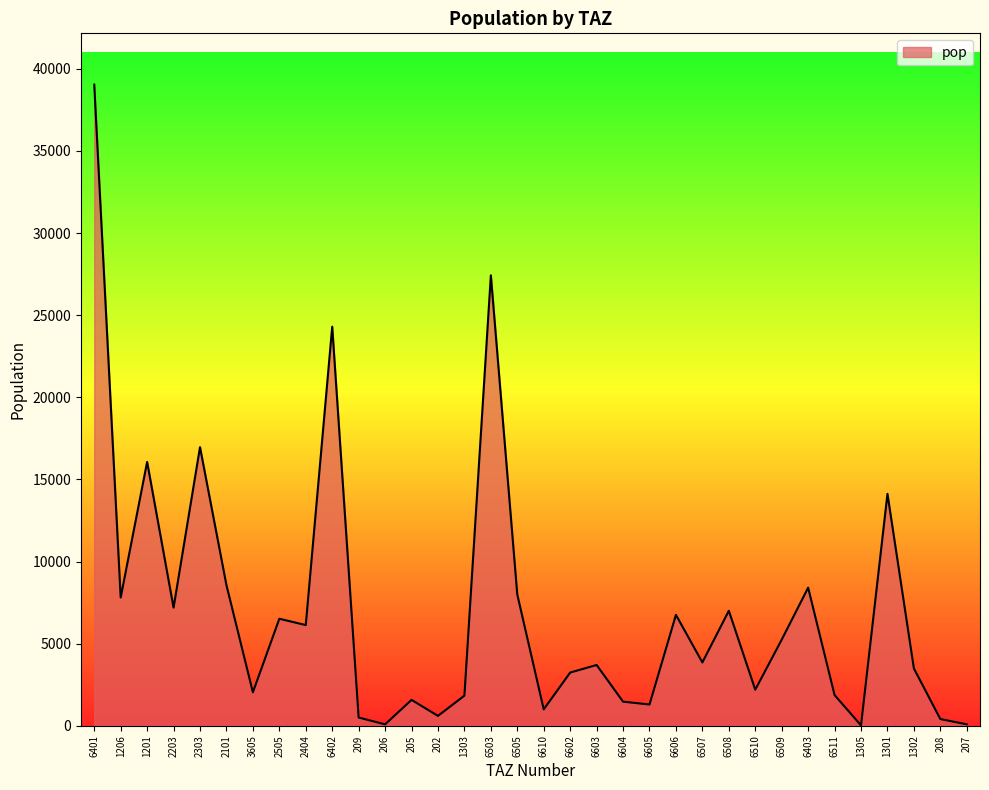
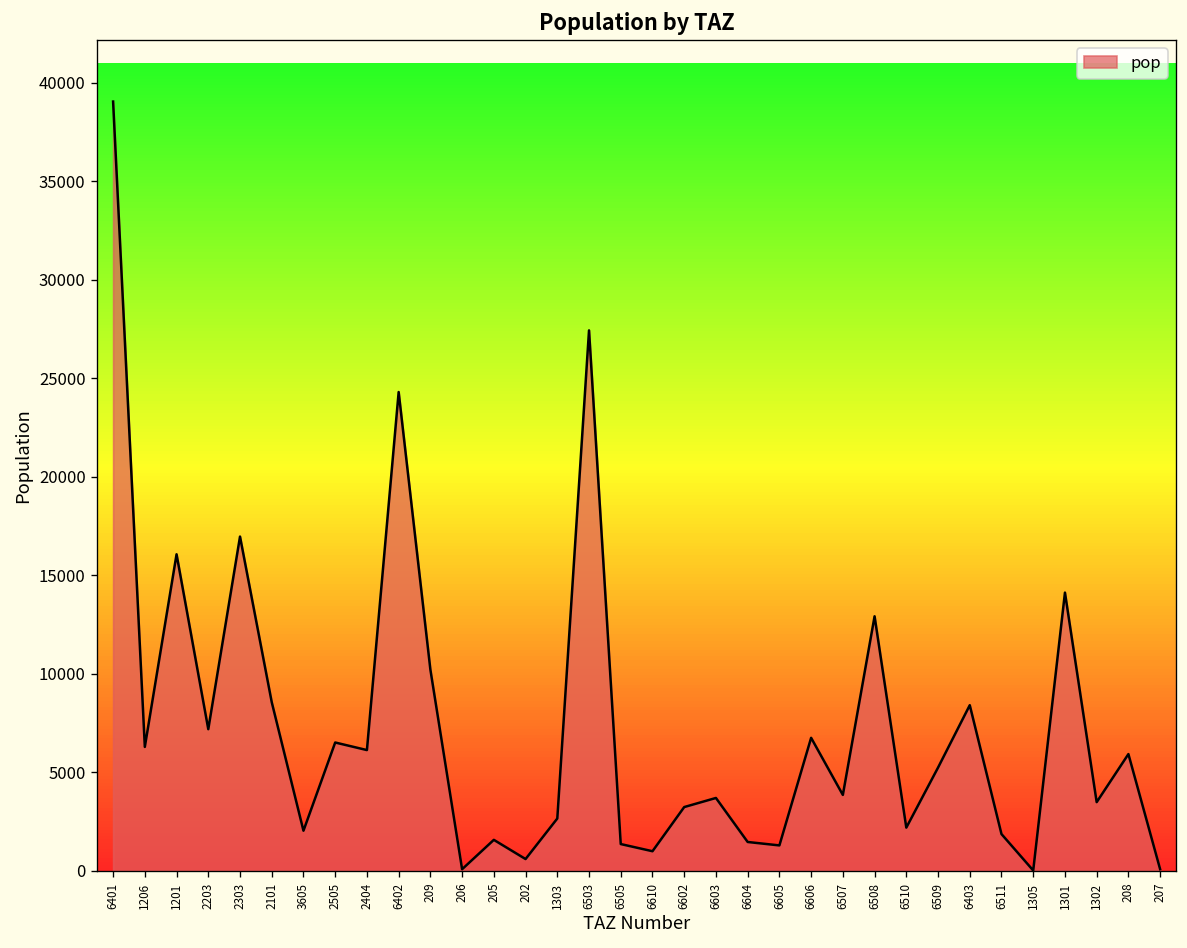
1206: 7800 -> 6300
209: 500 -> 10200
1303: 1800 -> 2700
6505: 8000 -> 1400
6508: 7000 -> 12900
208: 400 -> 5900
